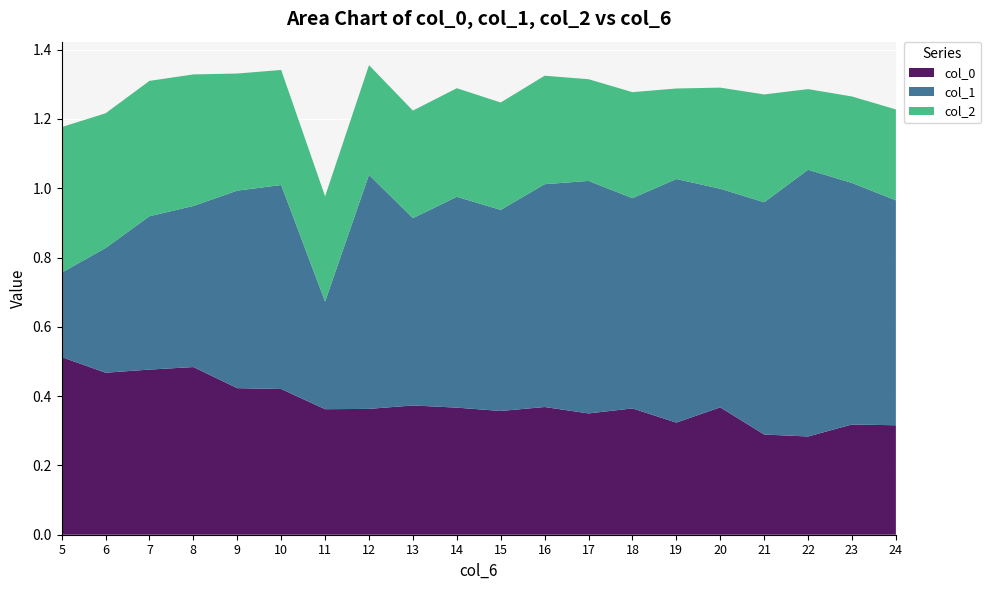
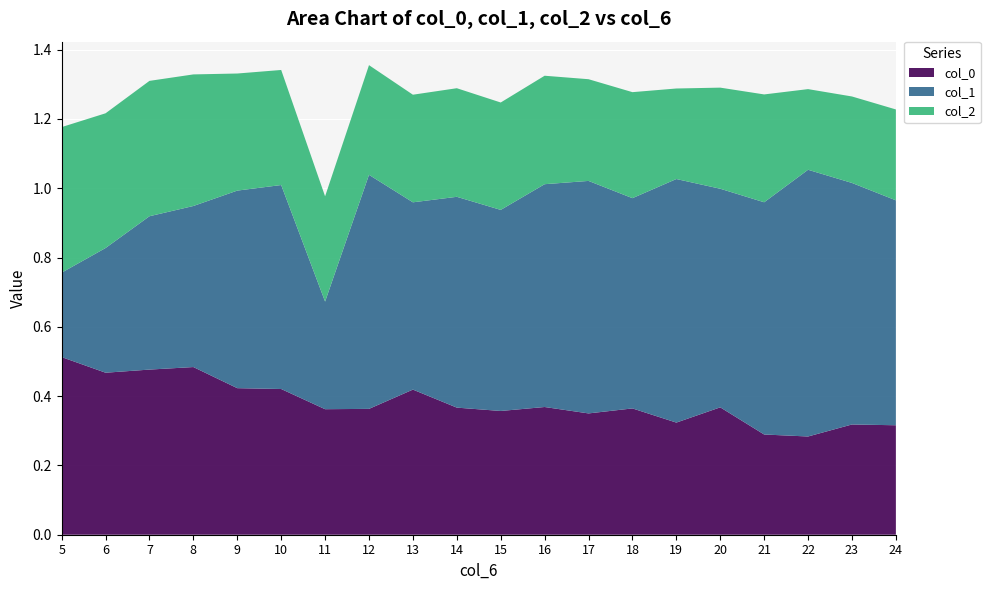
col_0, 13: 0.37 -> 0.42
